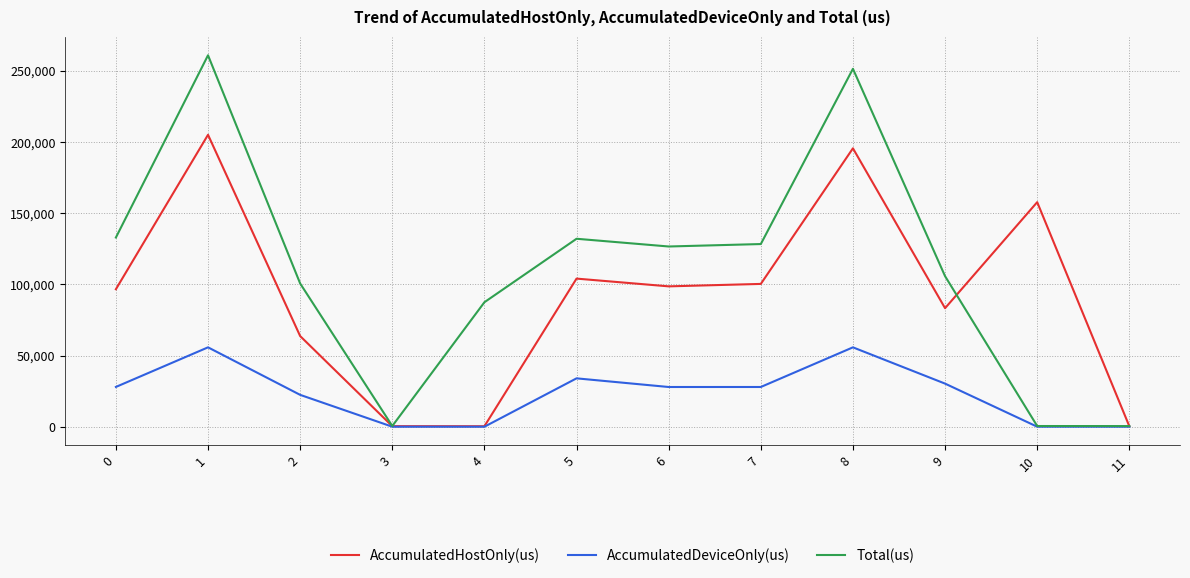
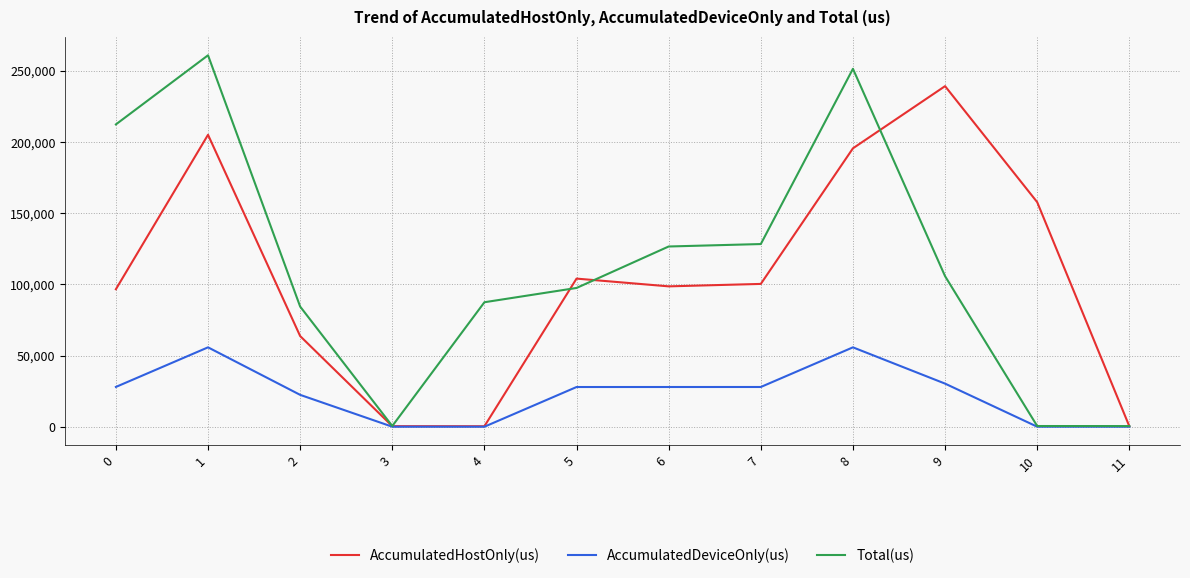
Total(us), 0: 133,000 -> 212,000
Total(us), 2: 101,000 -> 84,000
AccumulatedDeviceOnly(us), 5: 34,000 -> 28,000
Total(us), 5: 132,000 -> 98,000
AccumulatedHostOnly(us), 9: 83,000 -> 239,000
